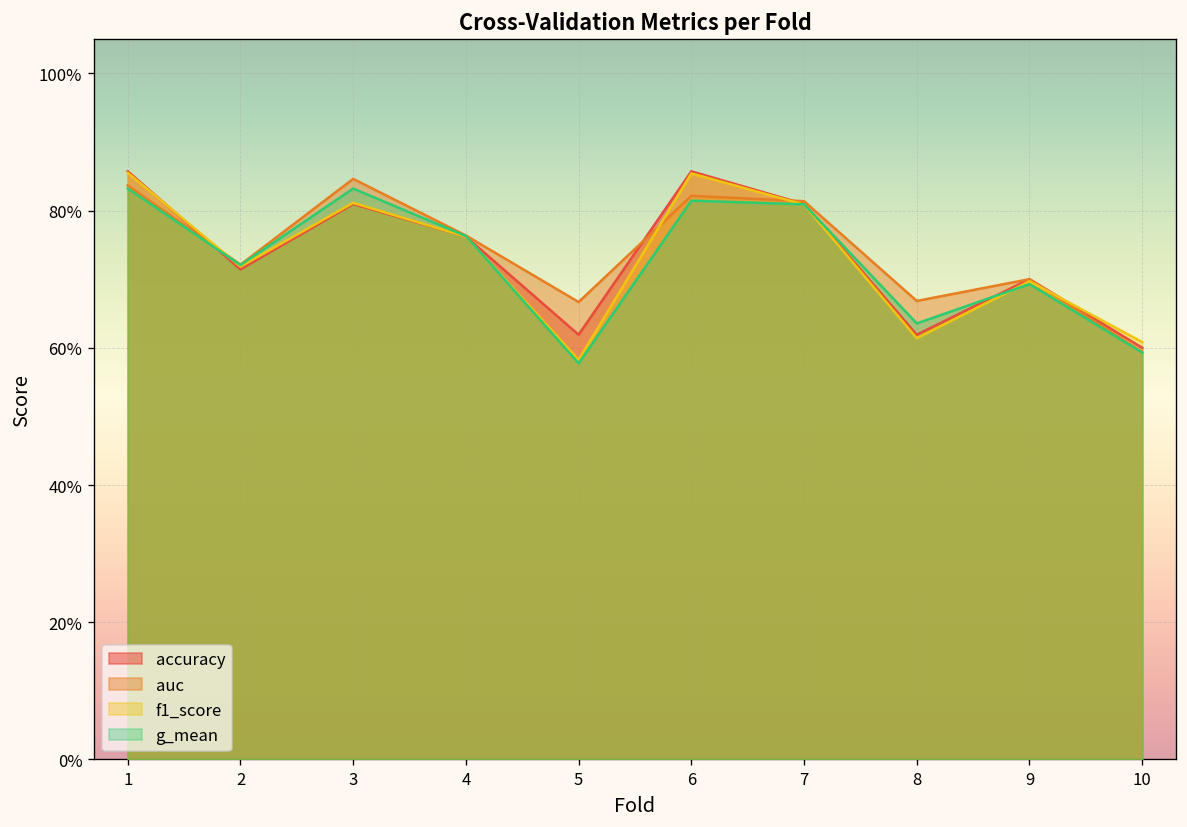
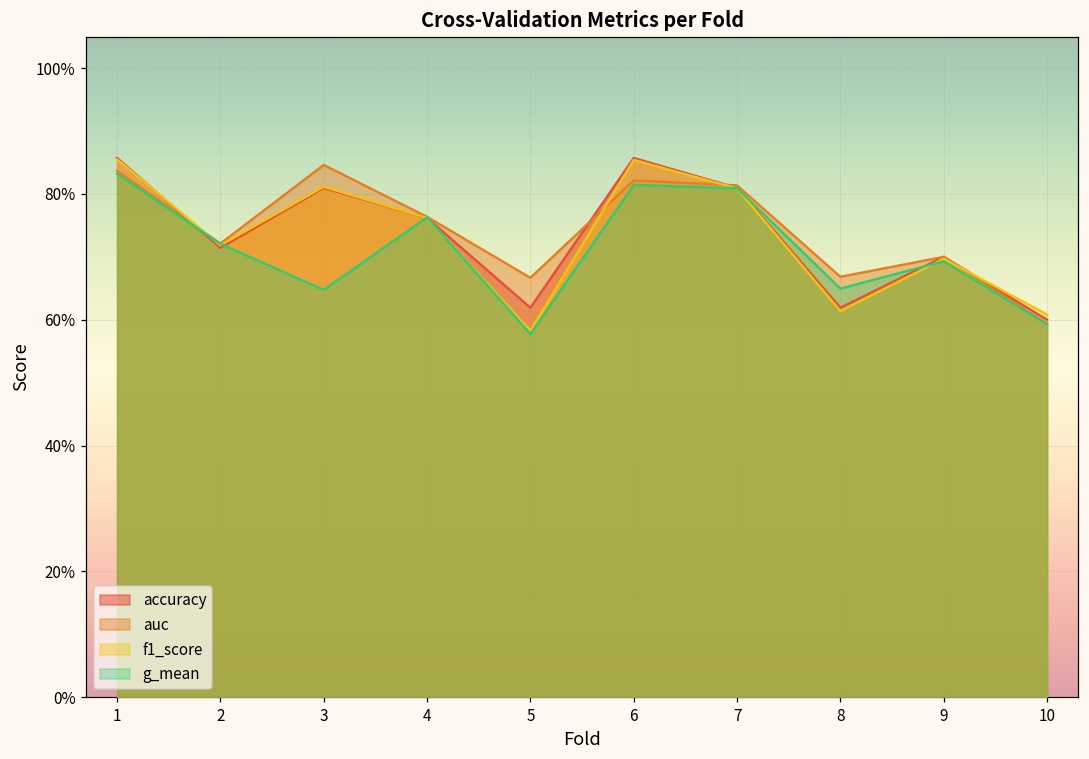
g_mean, 3: 83% -> 65%
g_mean, 8: 64% -> 65%
